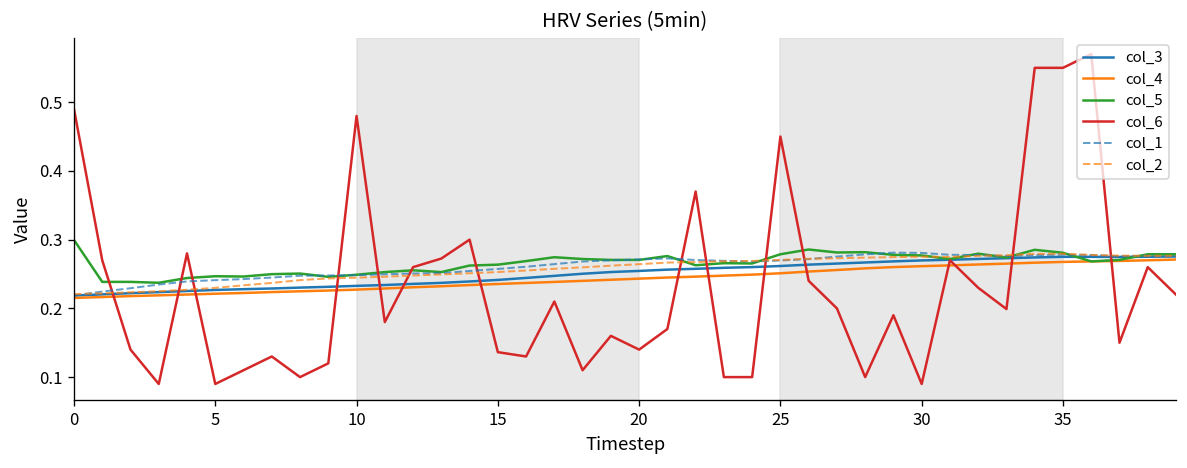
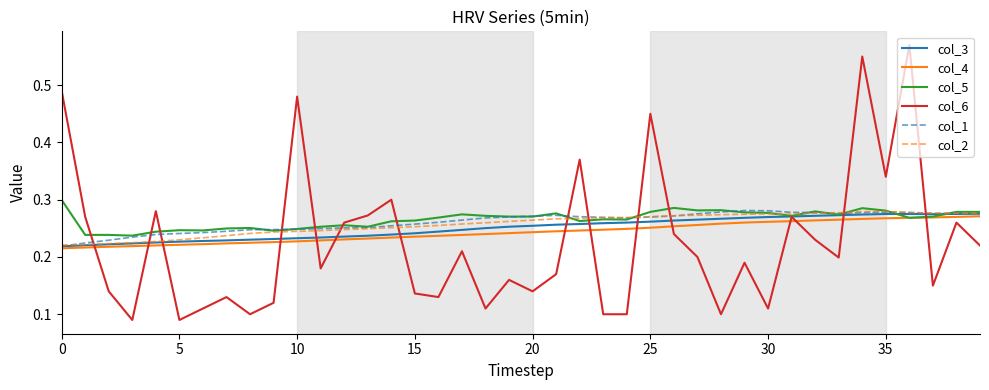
col_6, 30: 0.09 -> 0.11
col_6, 35: 0.55 -> 0.34
